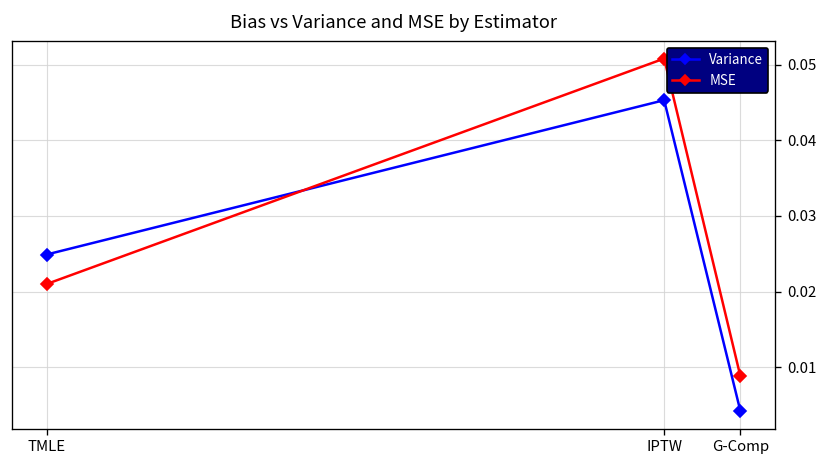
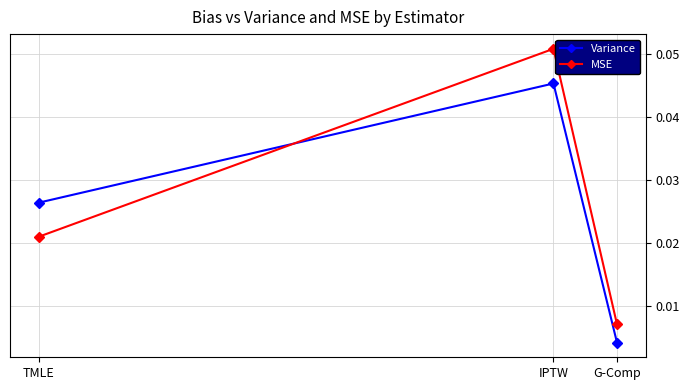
Variance, TMLE: 0.025 -> 0.026
MSE, G-Comp: 0.009 -> 0.007
